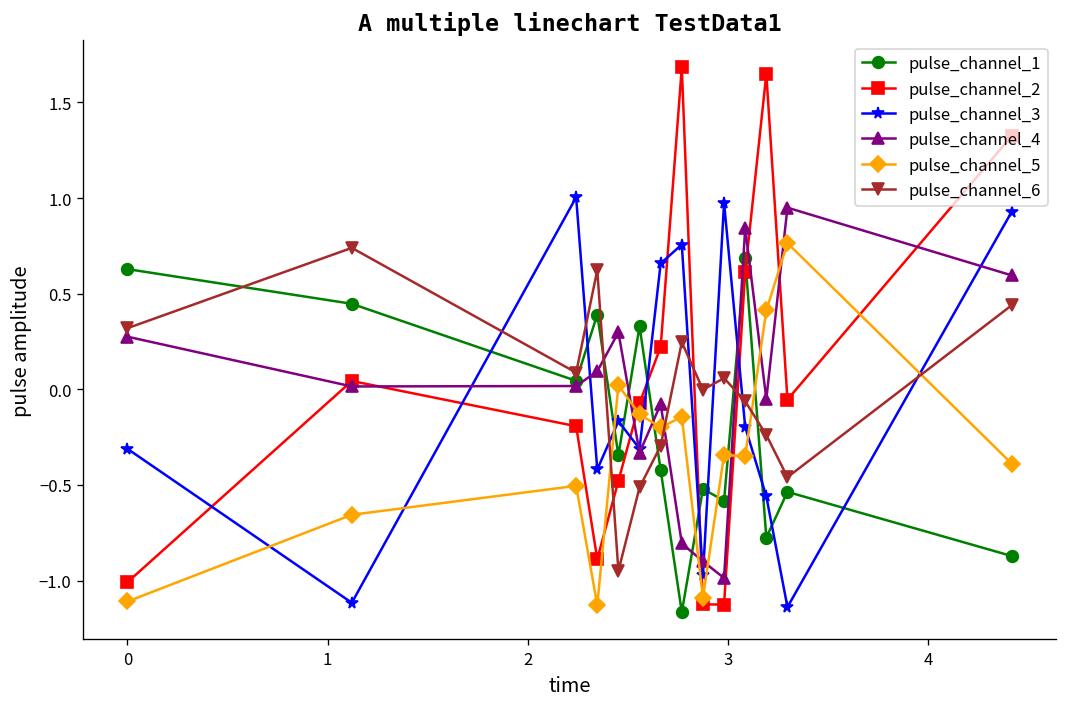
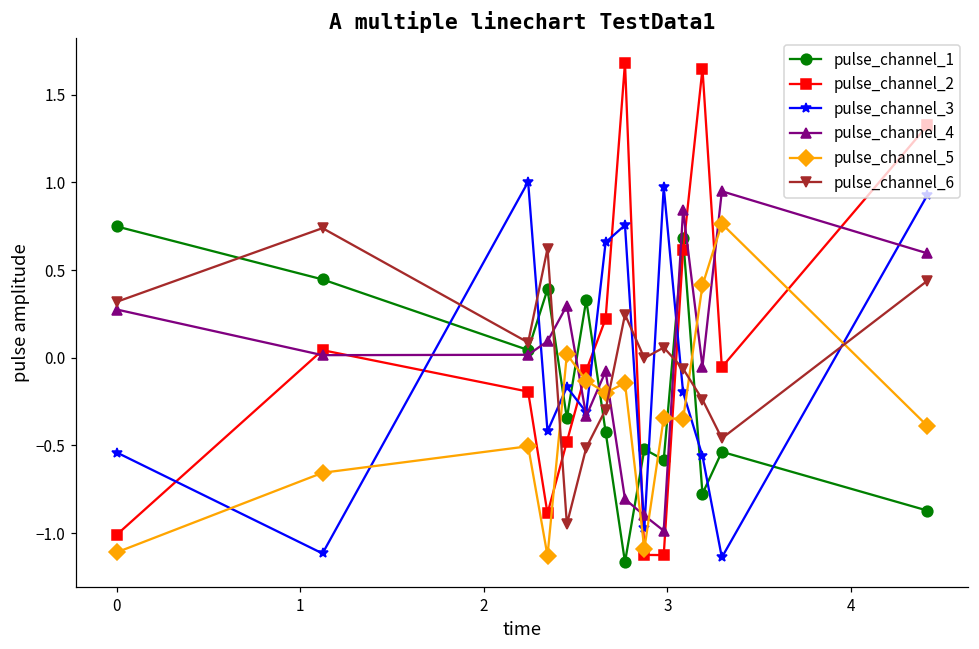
pulse_channel_1, 0: 0.63 -> 0.75
pulse_channel_3, 0: -0.31 -> -0.54
